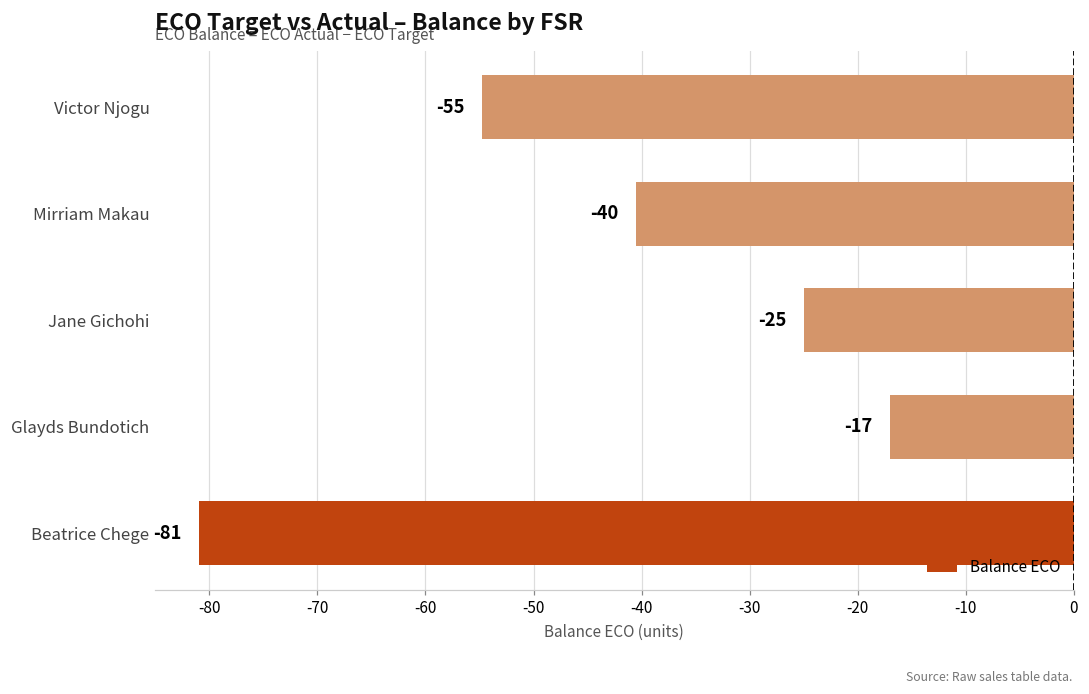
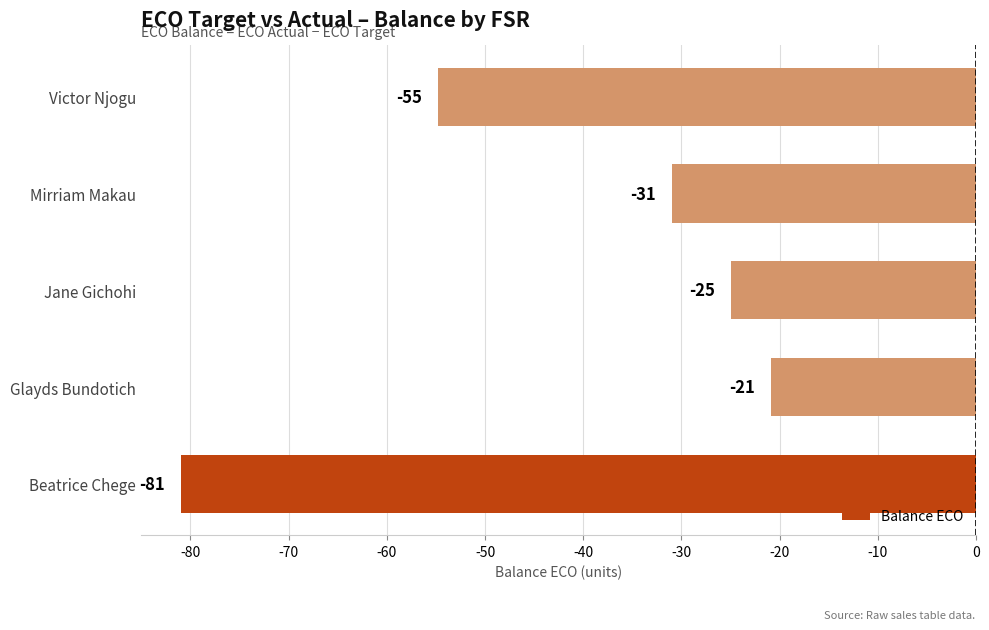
Mirriam Makau: -40 -> -31
Glayds Bundotich: -17 -> -21
